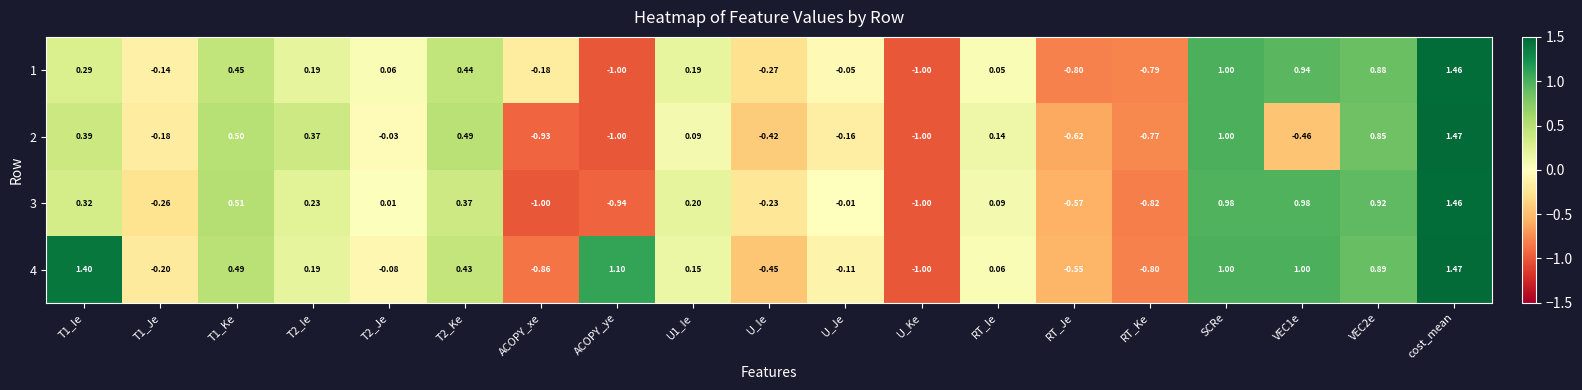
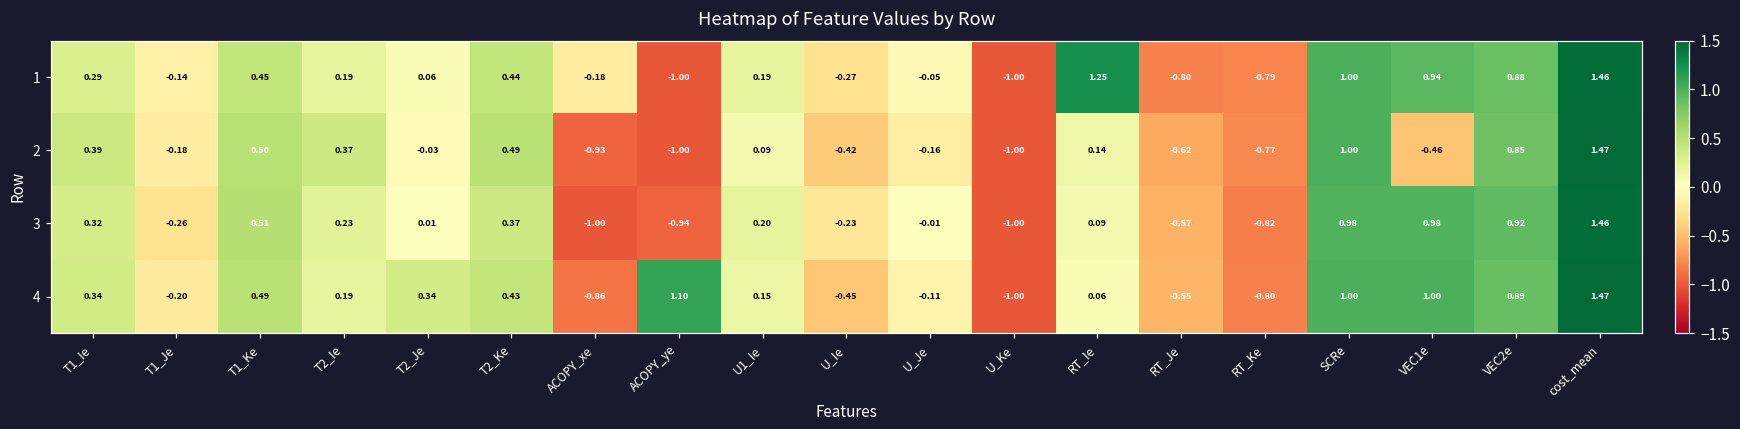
1, RT_Ie: 0.05 -> 1.25
4, T1_Ie: 1.40 -> 0.34
4, T2_Je: -0.08 -> 0.34
